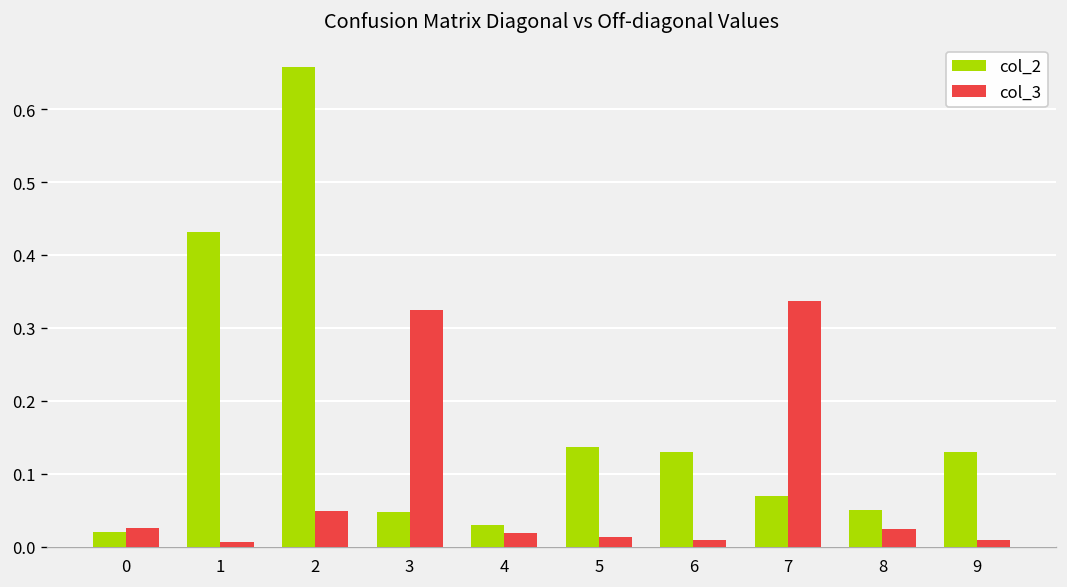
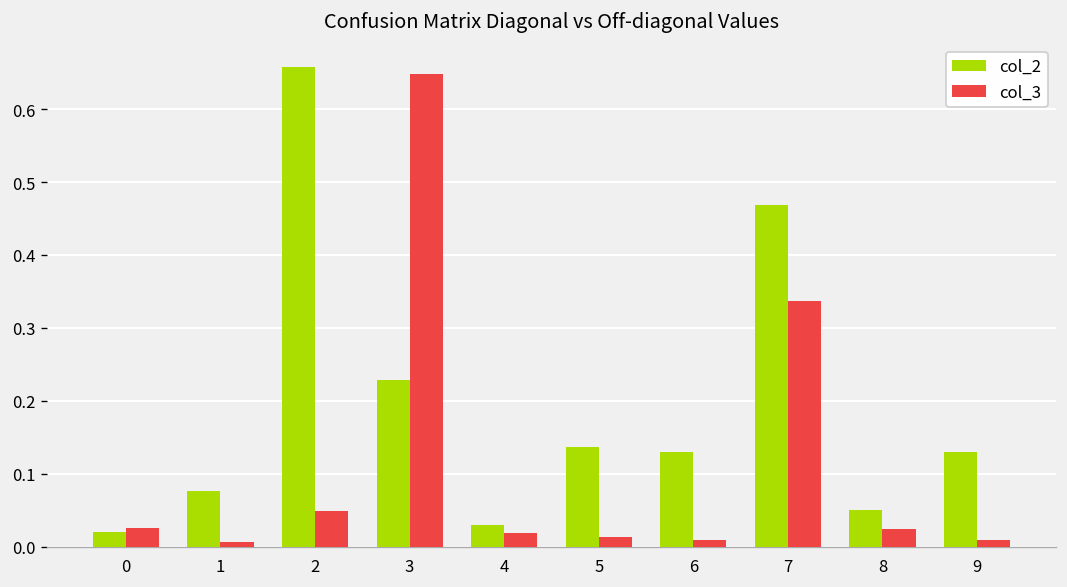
col_2, 1: 0.43 -> 0.08
col_2, 3: 0.05 -> 0.23
col_3, 3: 0.32 -> 0.65
col_2, 7: 0.07 -> 0.47
